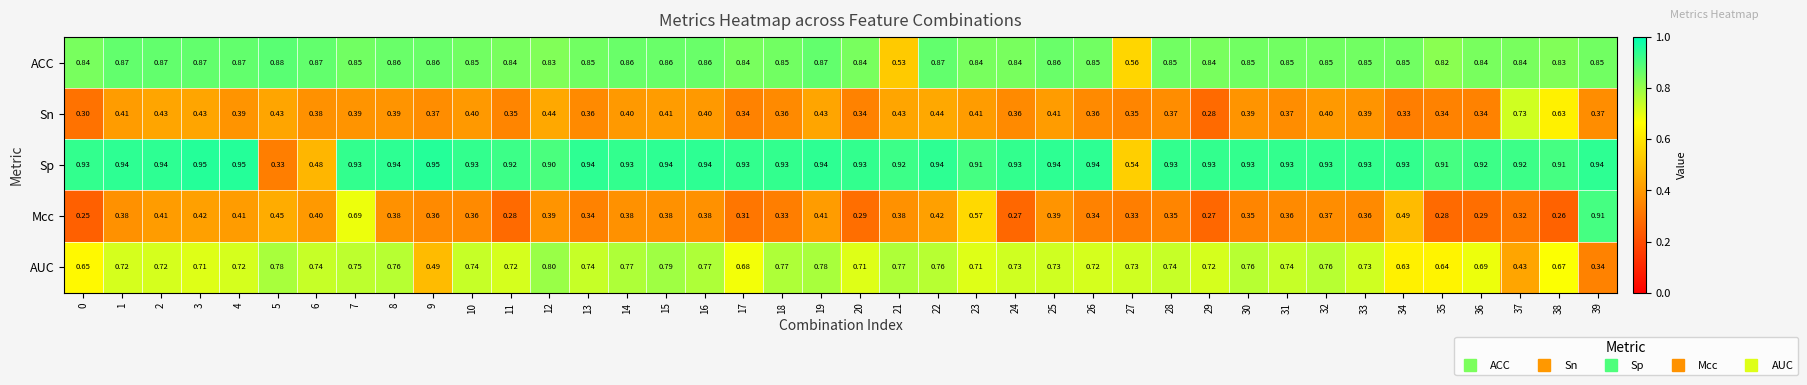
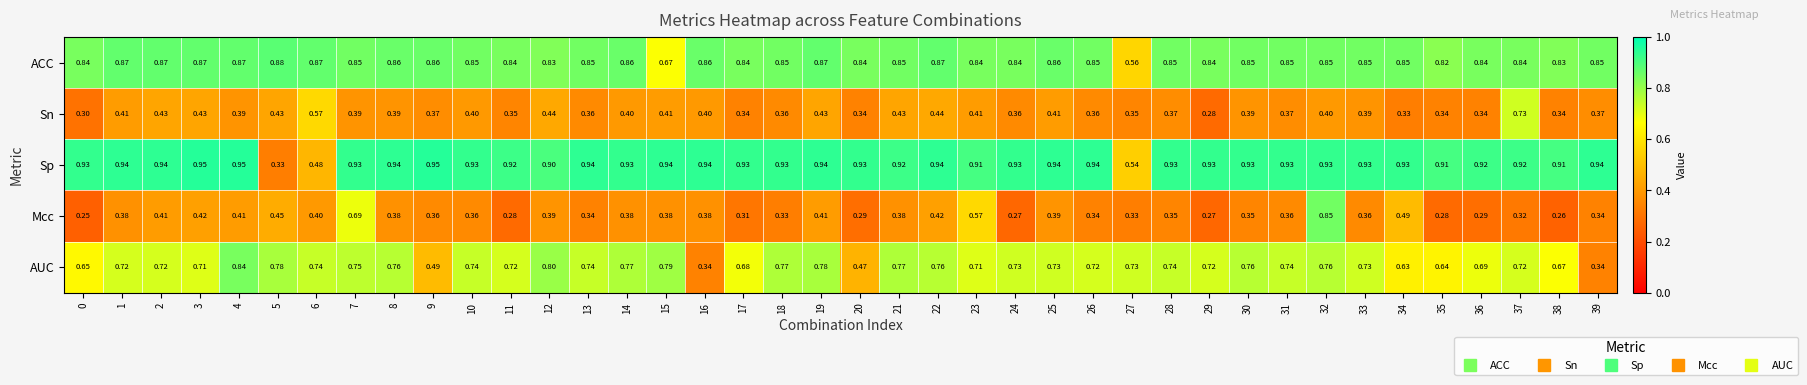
ACC, 15: 0.86 -> 0.67
ACC, 21: 0.53 -> 0.85
Sn, 6: 0.38 -> 0.57
Sn, 38: 0.63 -> 0.34
Mcc, 32: 0.37 -> 0.85
Mcc, 39: 0.91 -> 0.34
AUC, 4: 0.72 -> 0.84
AUC, 16: 0.77 -> 0.34
AUC, 20: 0.71 -> 0.47
AUC, 37: 0.43 -> 0.72
